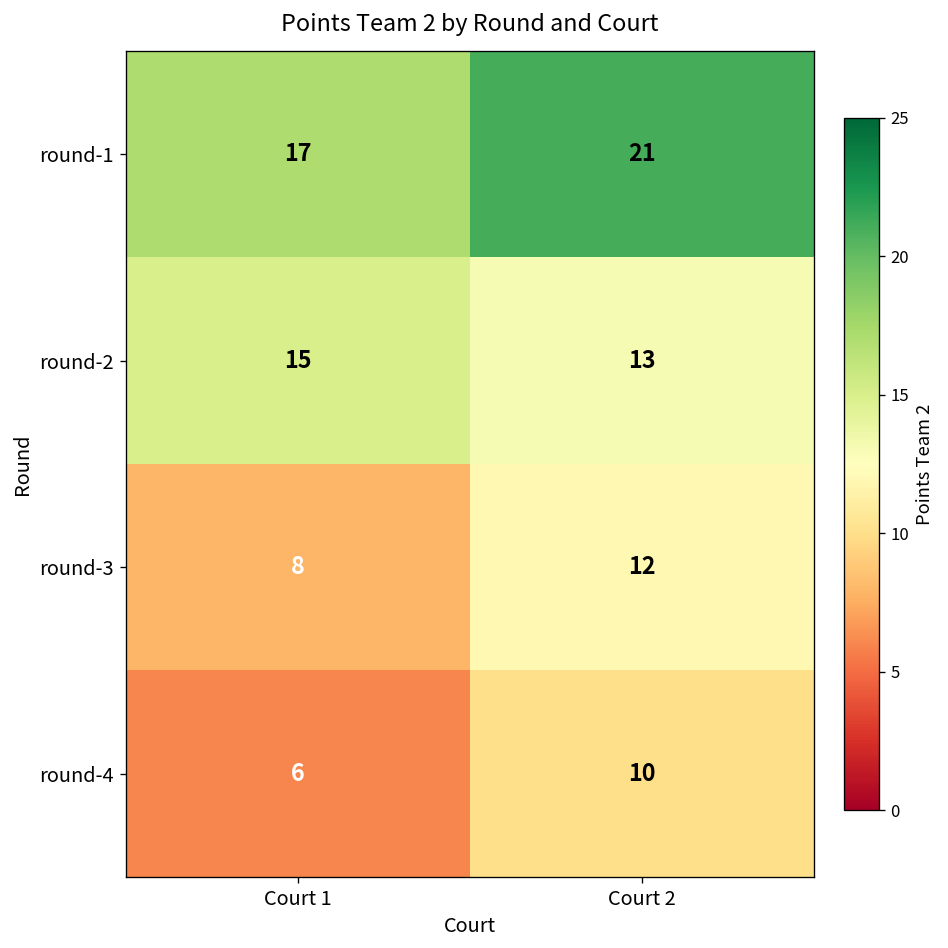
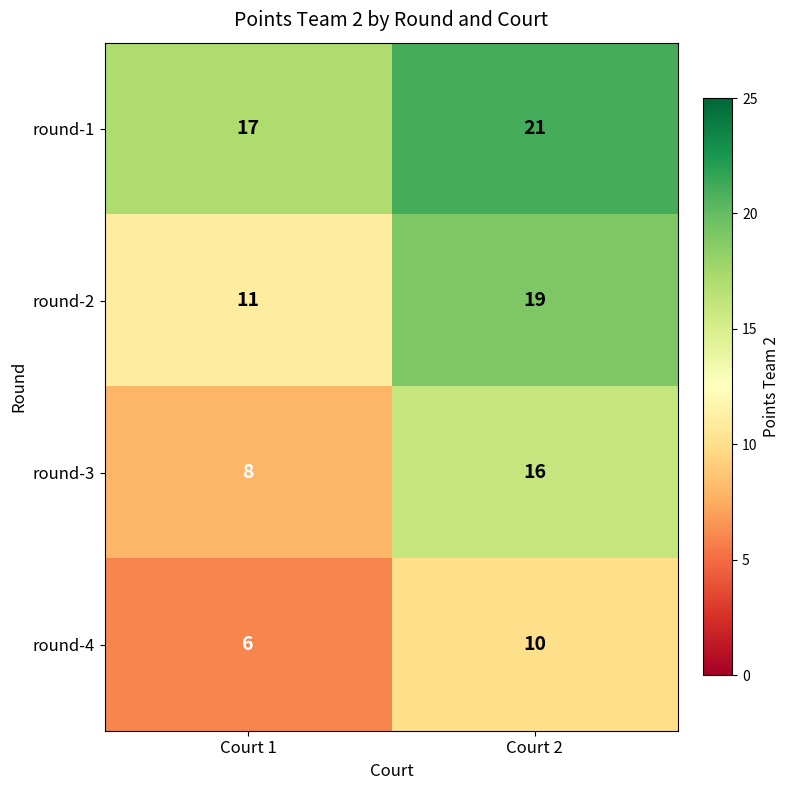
round-2, Court 1: 15 -> 11
round-2, Court 2: 13 -> 19
round-3, Court 2: 12 -> 16
